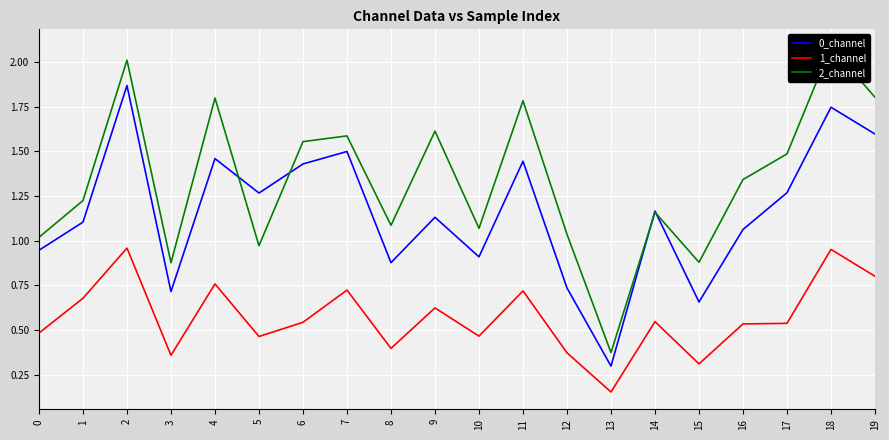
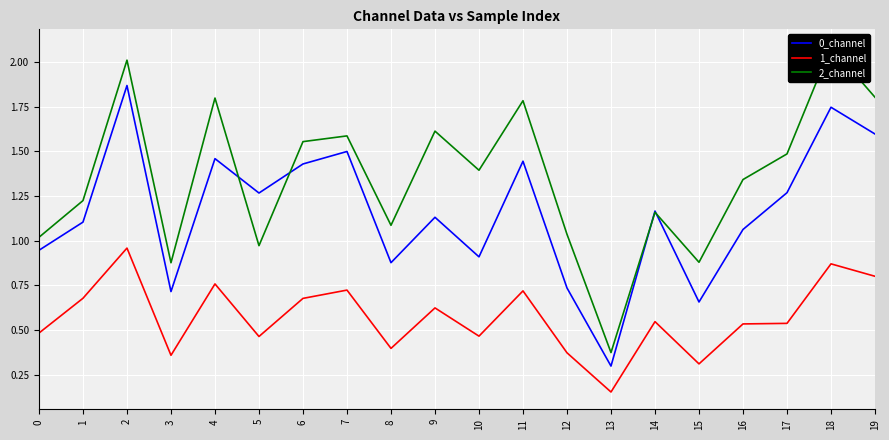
1_channel, 6: 0.54 -> 0.68
2_channel, 10: 1.07 -> 1.39
1_channel, 18: 0.95 -> 0.87
